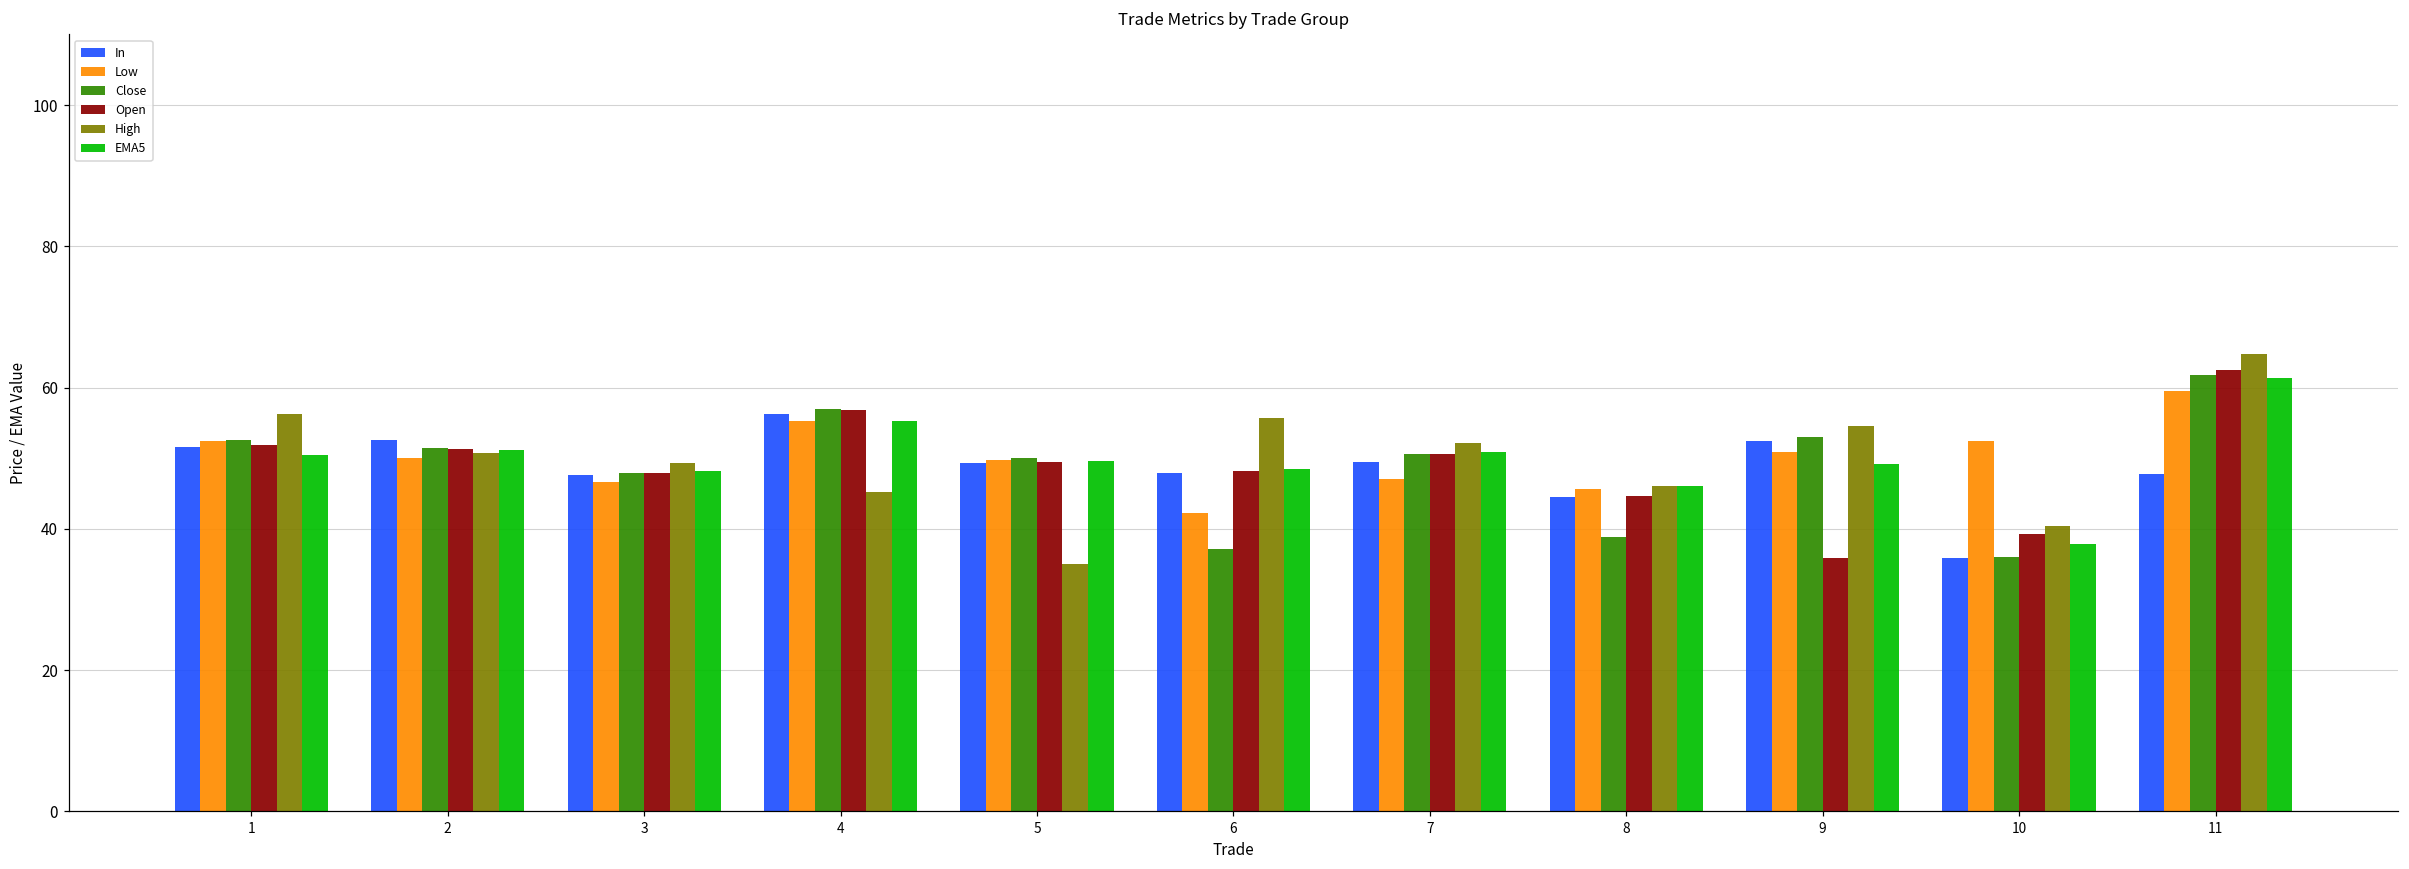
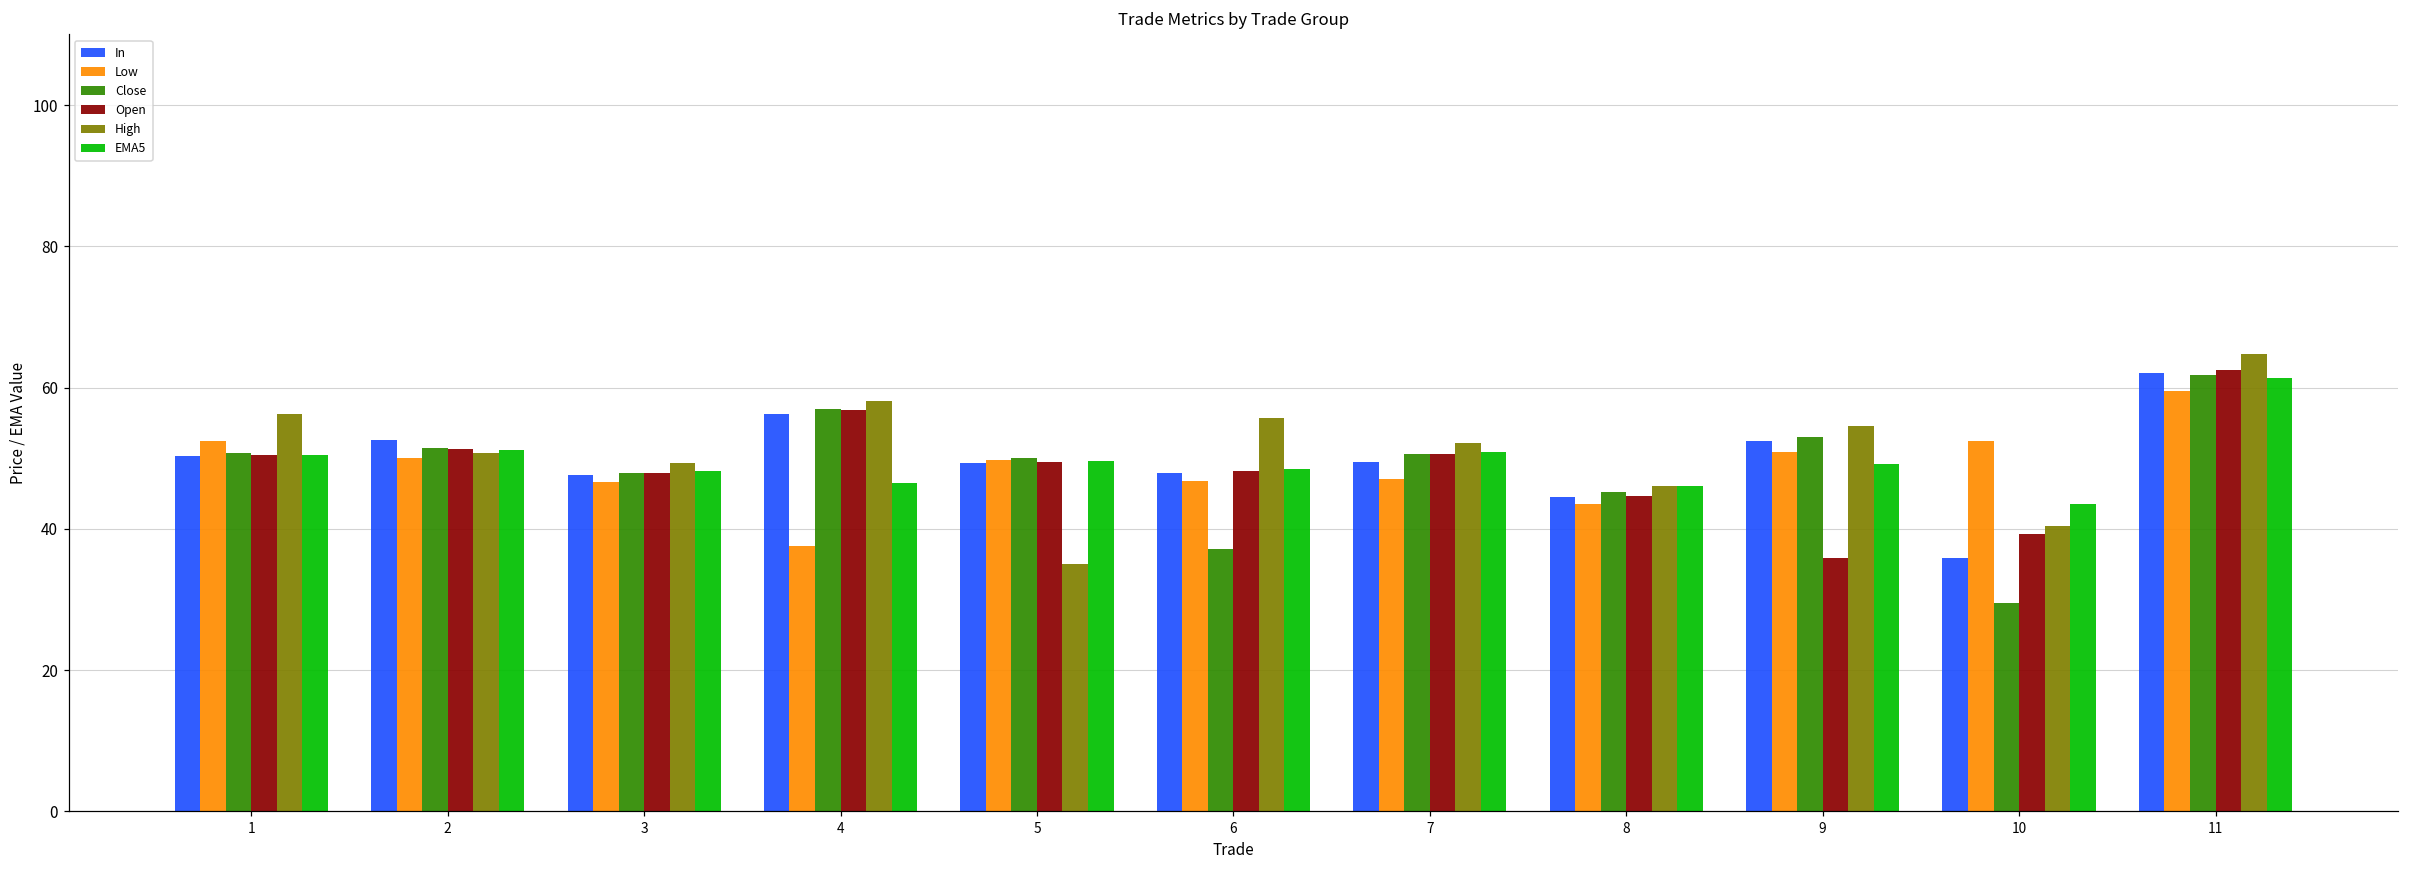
In, 1: 52 -> 50
Close, 1: 53 -> 51
Open, 1: 52 -> 50
Low, 4: 55 -> 38
High, 4: 45 -> 58
EMA5, 4: 55 -> 46
Low, 6: 42 -> 47
Low, 8: 46 -> 44
Close, 8: 39 -> 45
Close, 10: 36 -> 30
EMA5, 10: 38 -> 43
In, 11: 48 -> 62
